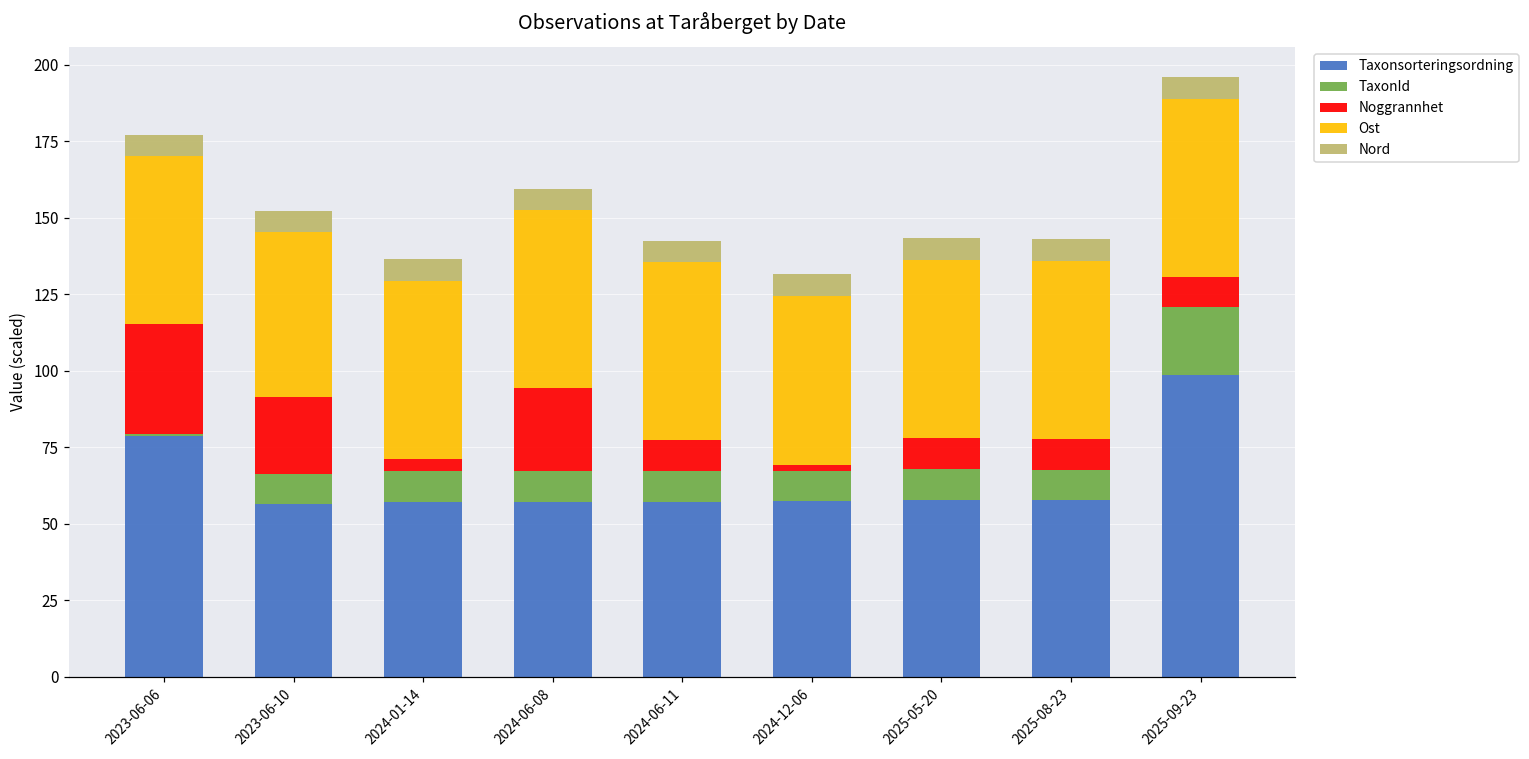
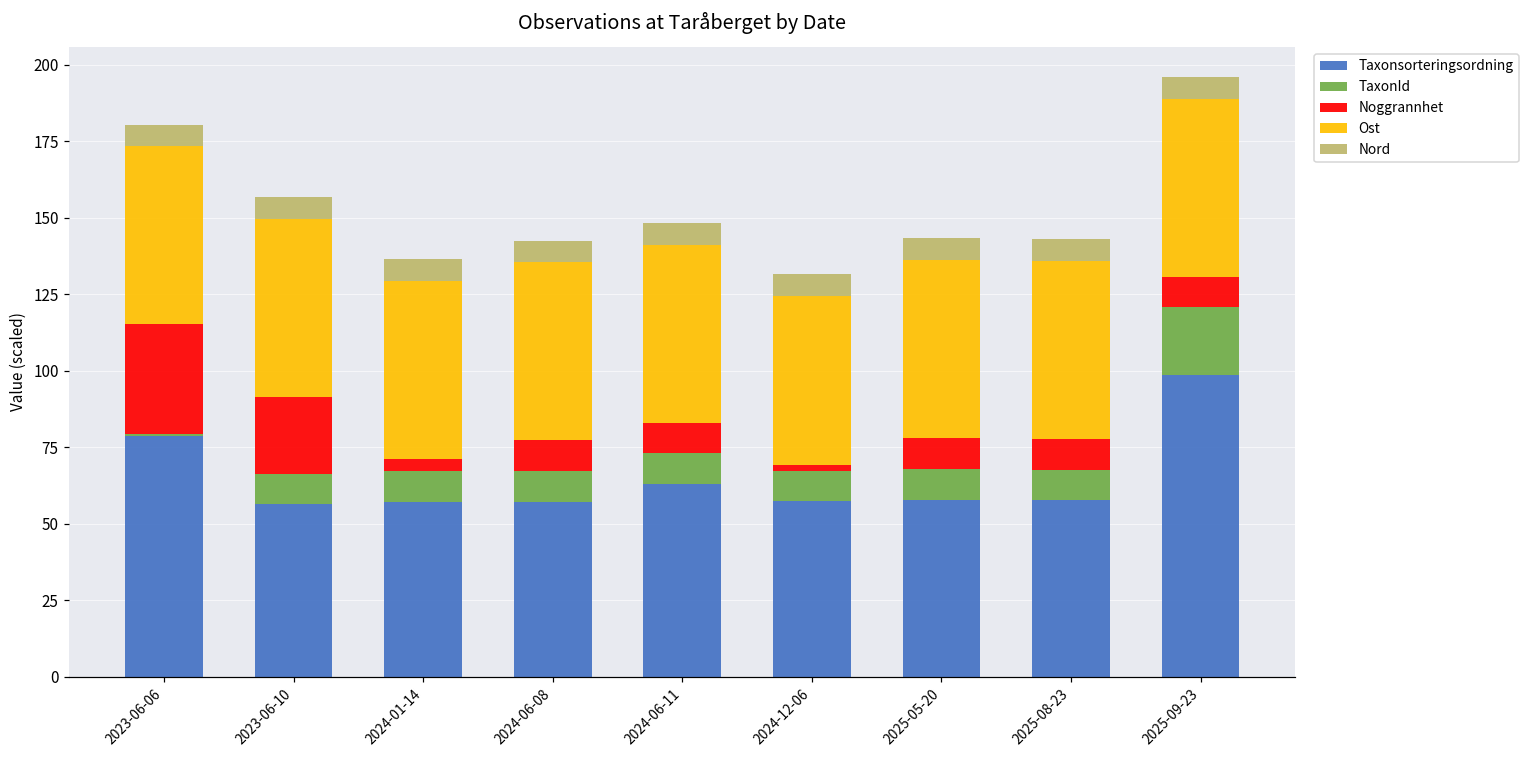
Ost, 2023-06-06: 55 -> 58
Ost, 2023-06-10: 54 -> 58
Noggrannhet, 2024-06-08: 27 -> 10
Taxonsorteringsordning, 2024-06-11: 57 -> 63
